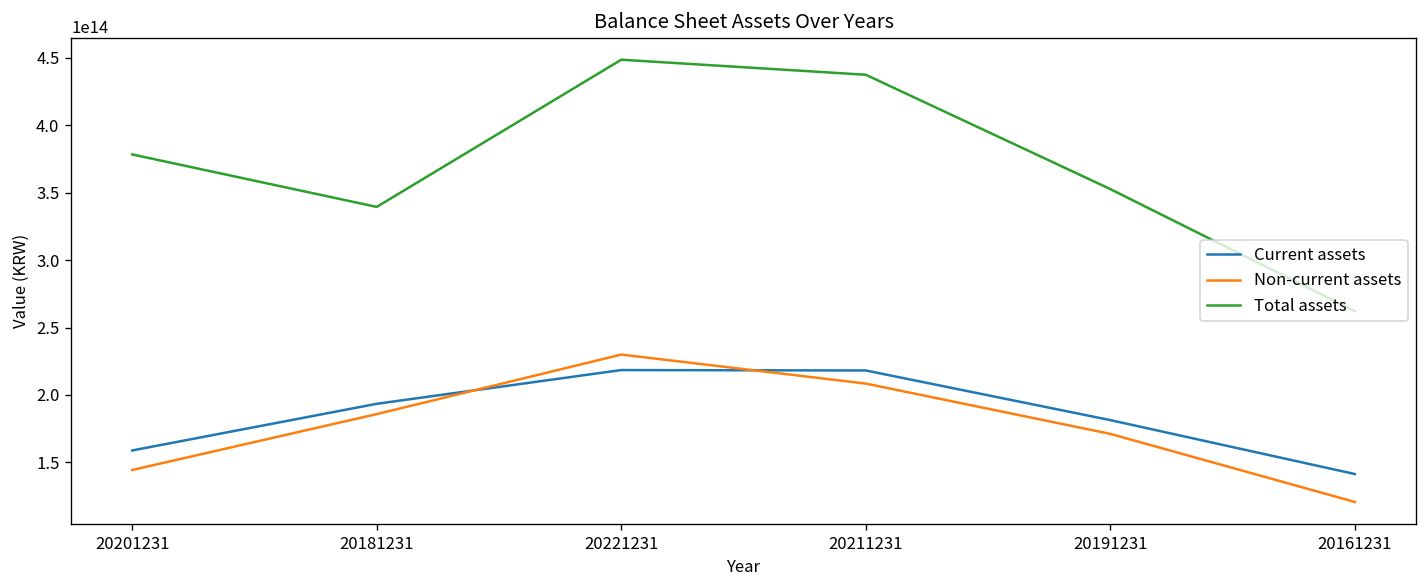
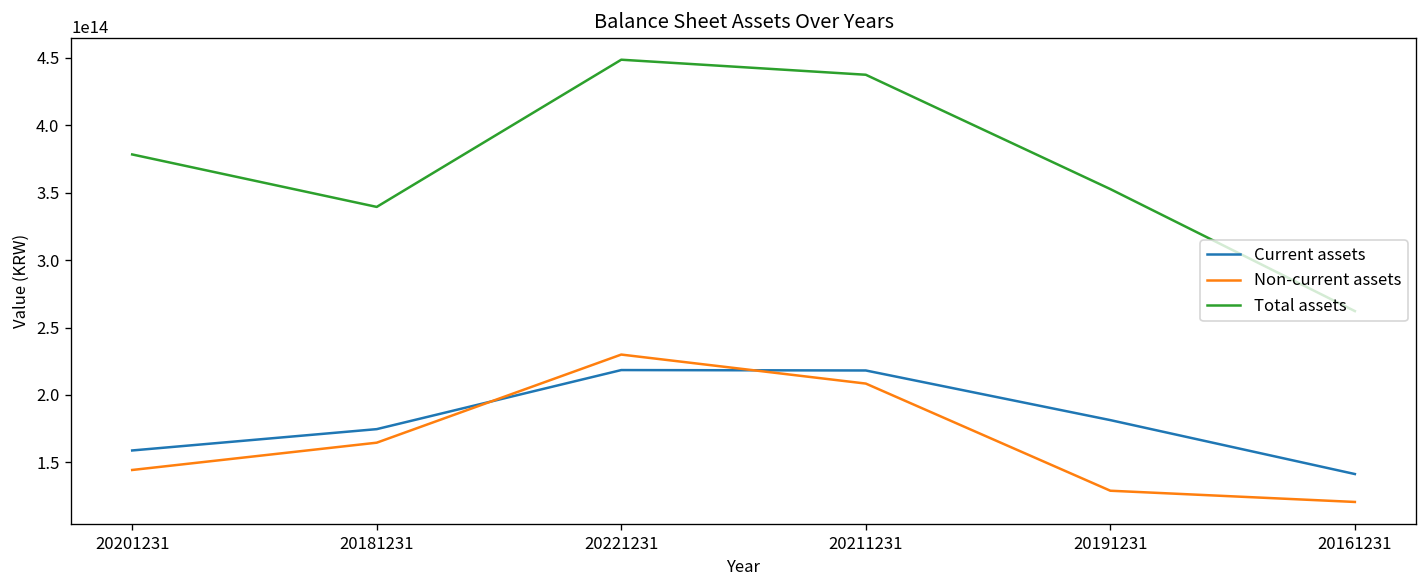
Current assets, 20181231: 193000000000000 -> 175000000000000
Non-current assets, 20181231: 186000000000000 -> 165000000000000
Non-current assets, 20191231: 171000000000000 -> 129000000000000
